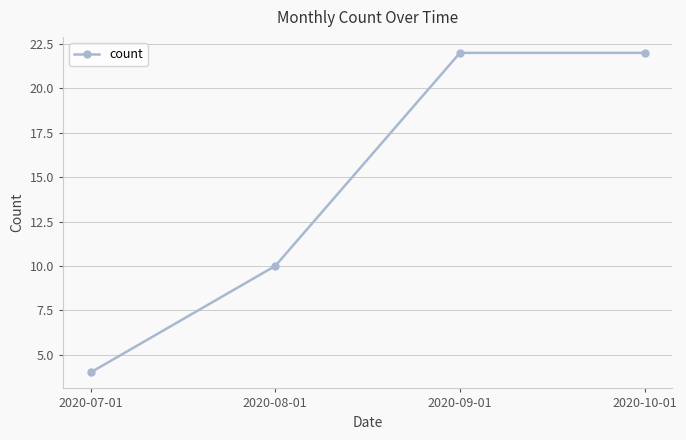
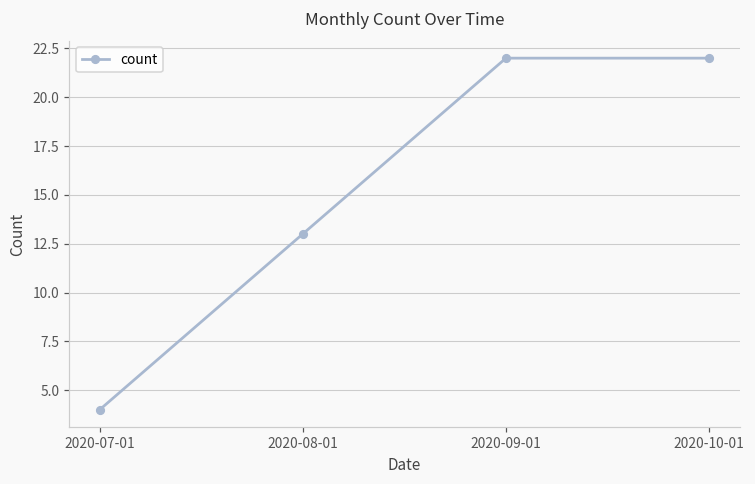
2020-08-01: 10 -> 13
